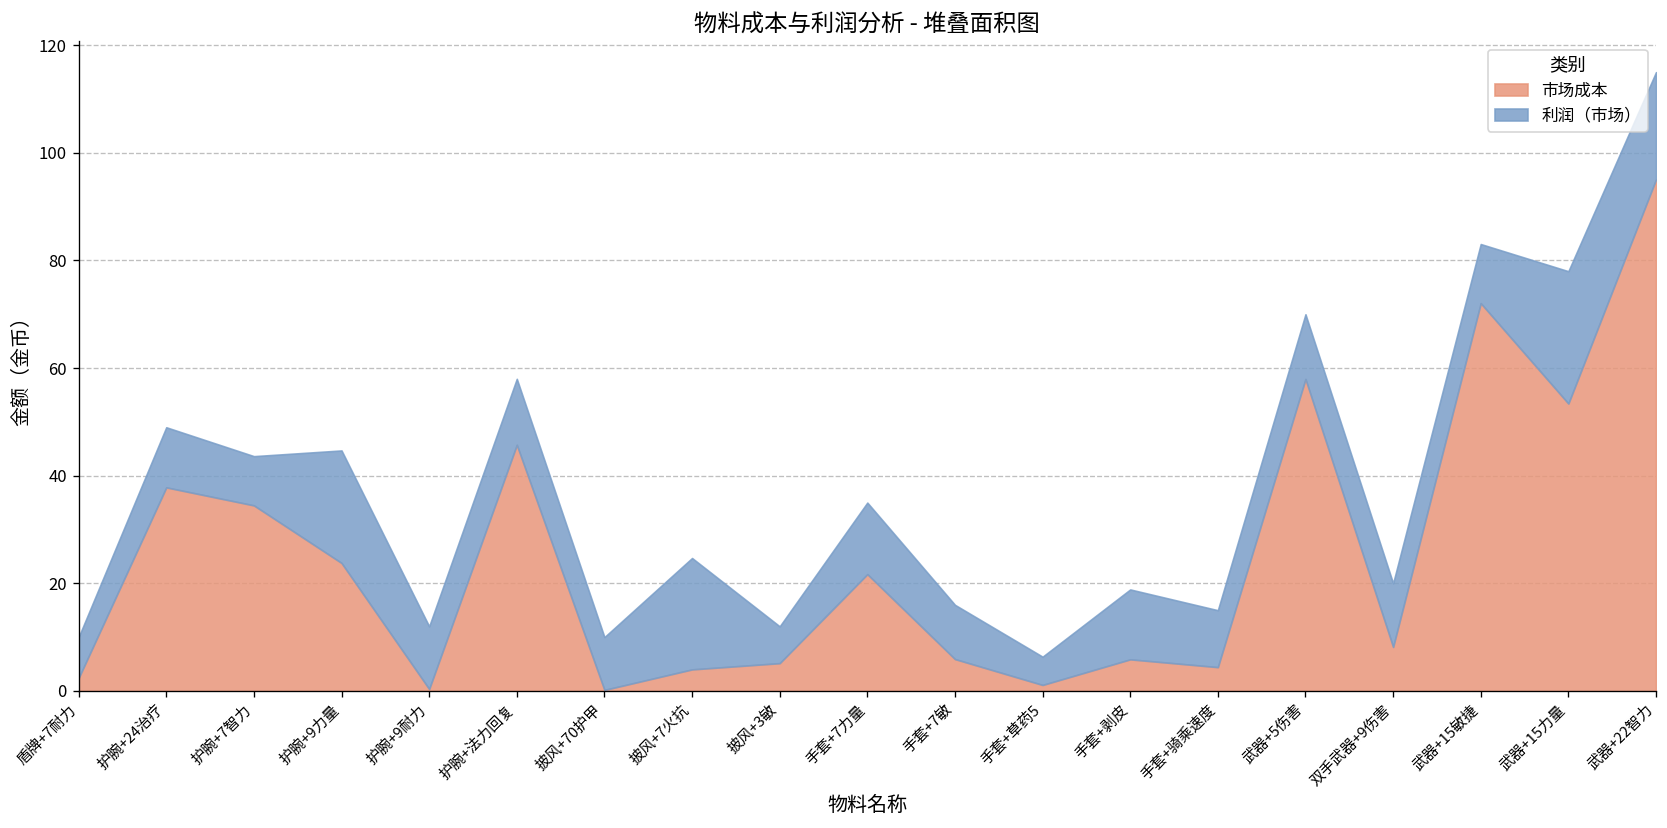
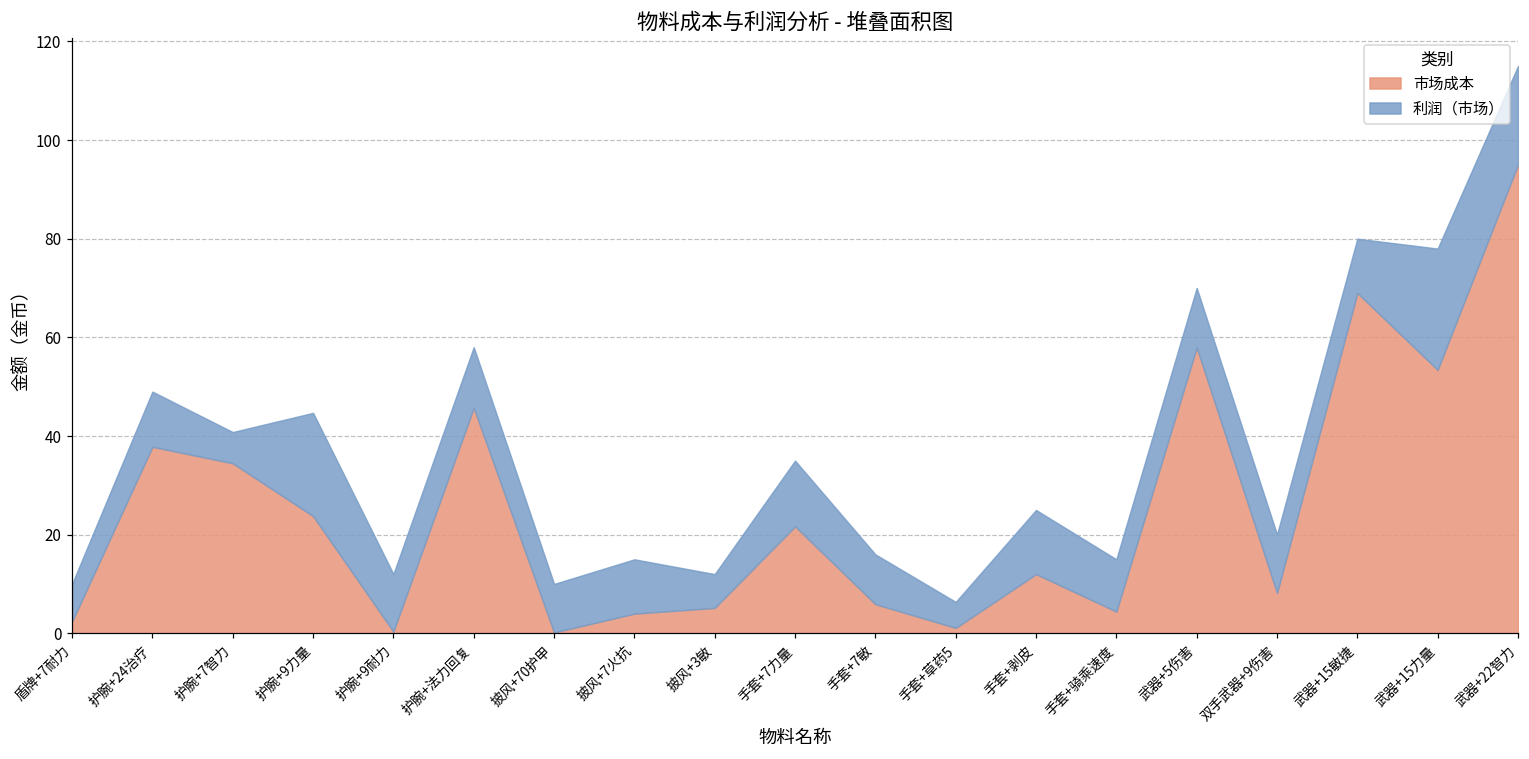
利润（市场）, 护腕+7智力: 9 -> 6
利润（市场）, 披风+7火抗: 21 -> 11
市场成本, 手套+剥皮: 6 -> 12
市场成本, 武器+15敏捷: 72 -> 69
